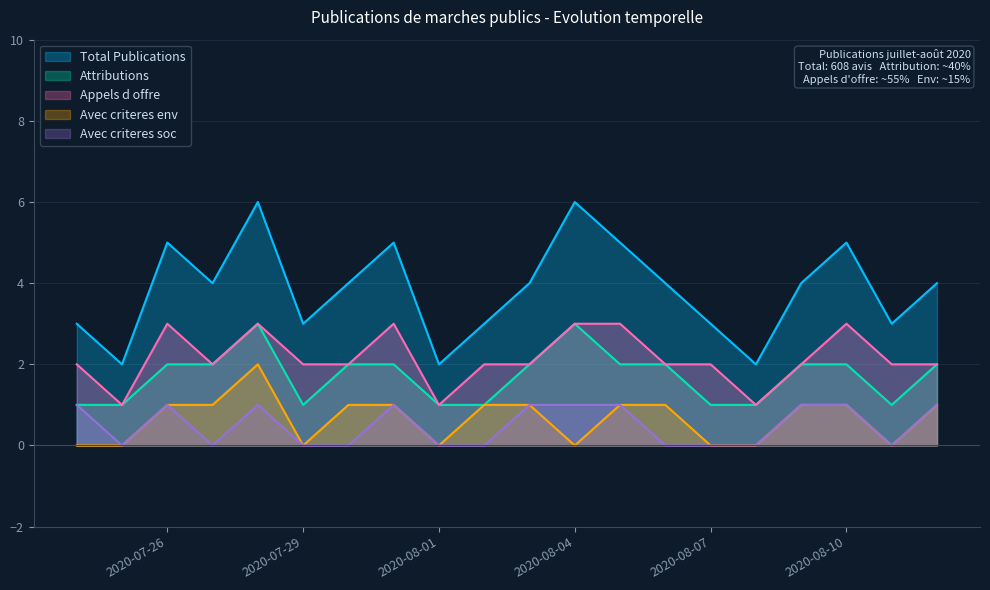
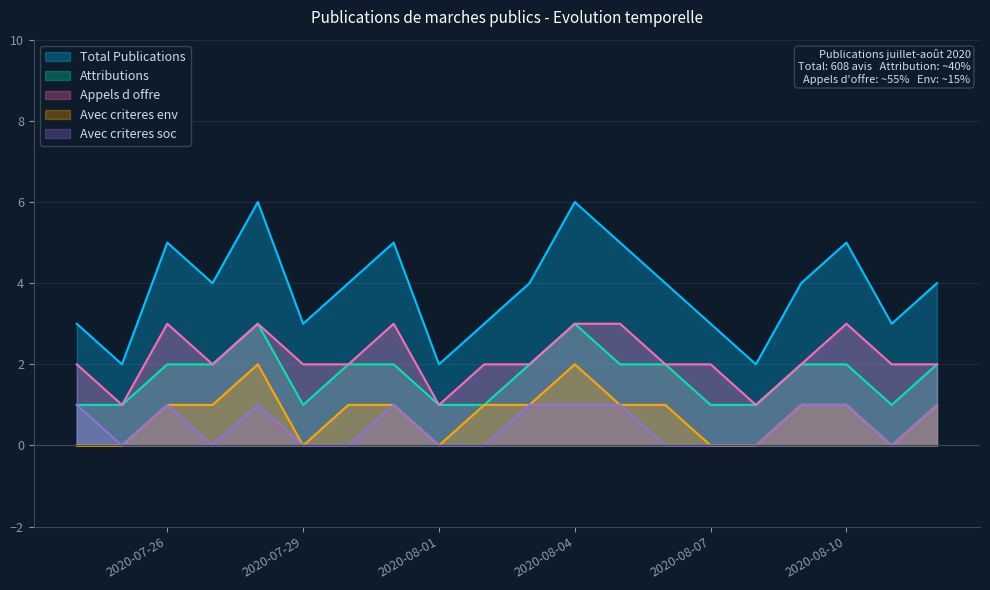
Avec criteres env, 2020-08-04: 0 -> 2
